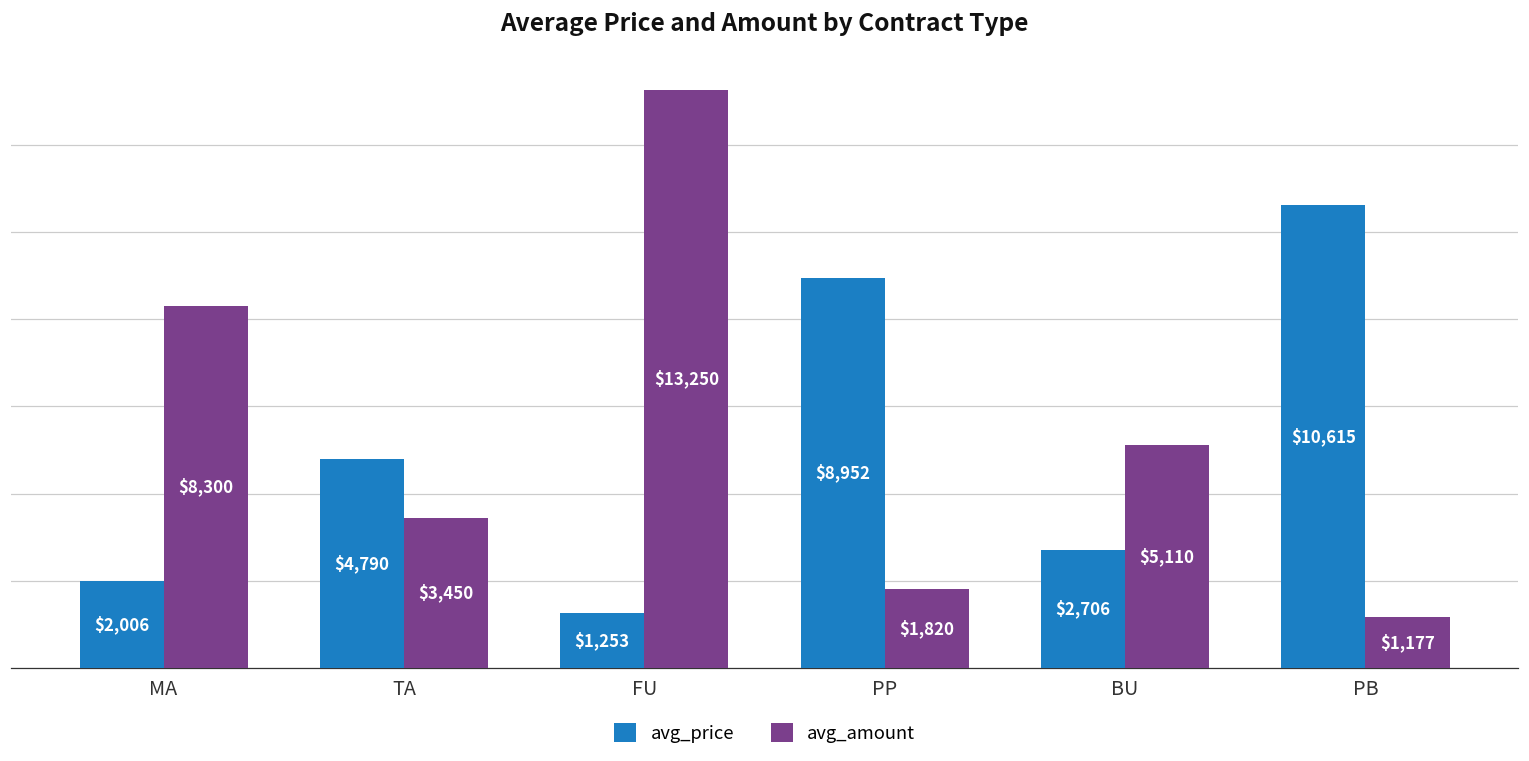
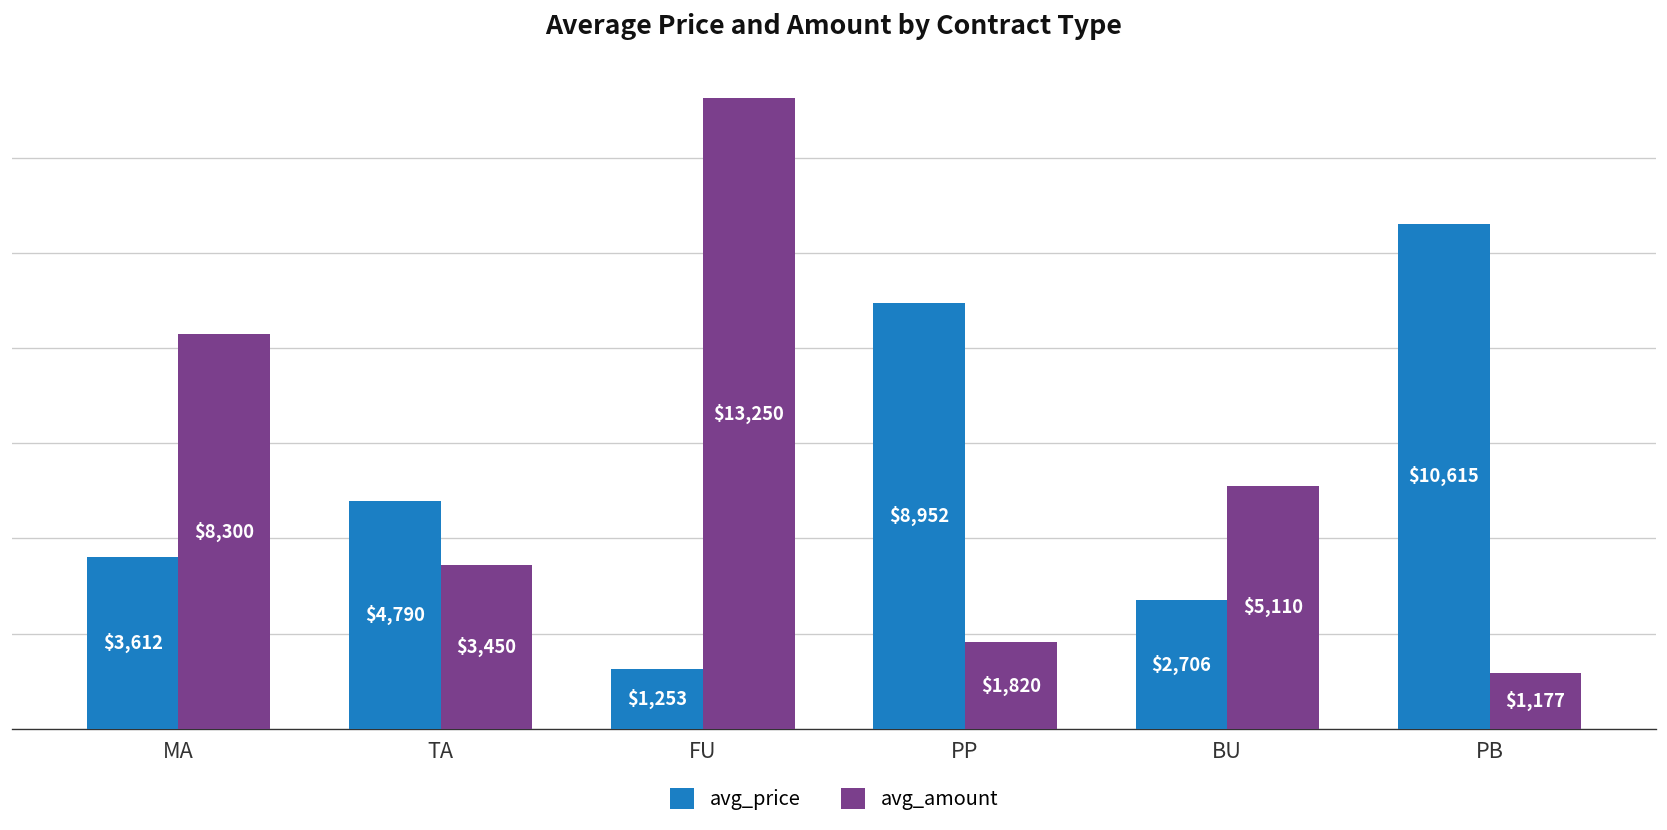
avg_price, MA: $2,006 -> $3,612
